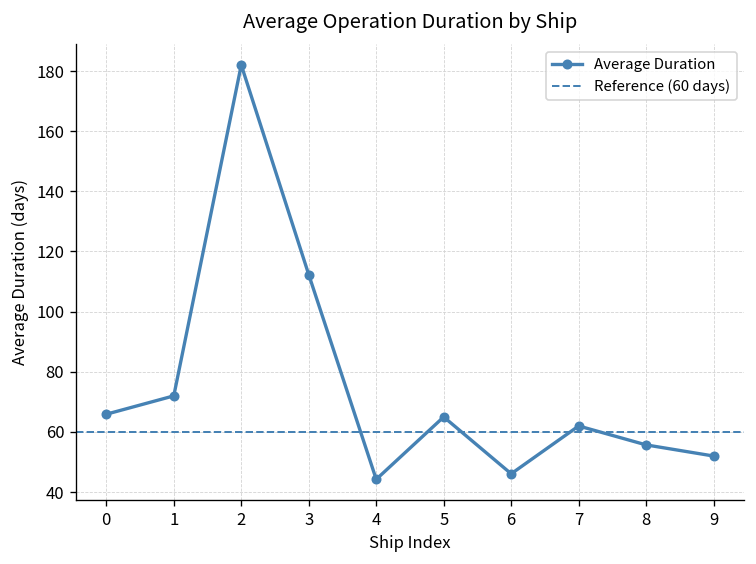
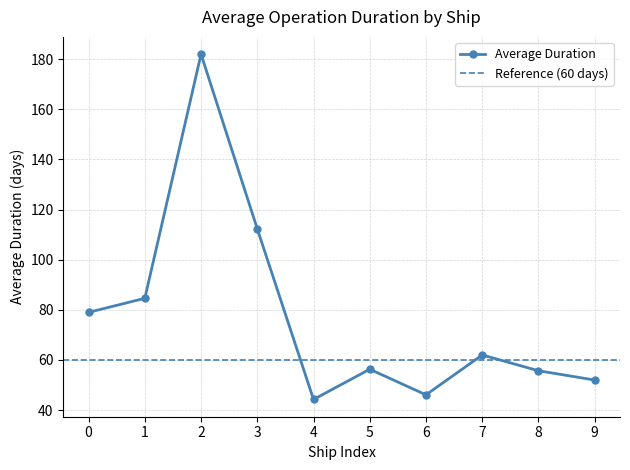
0: 66 -> 79
1: 72 -> 85
5: 65 -> 56
